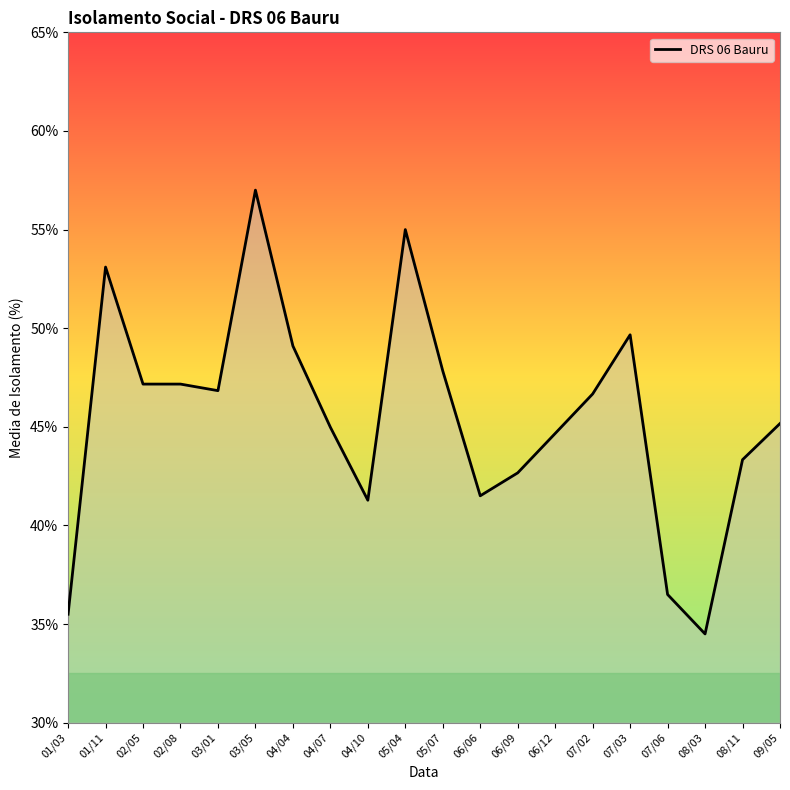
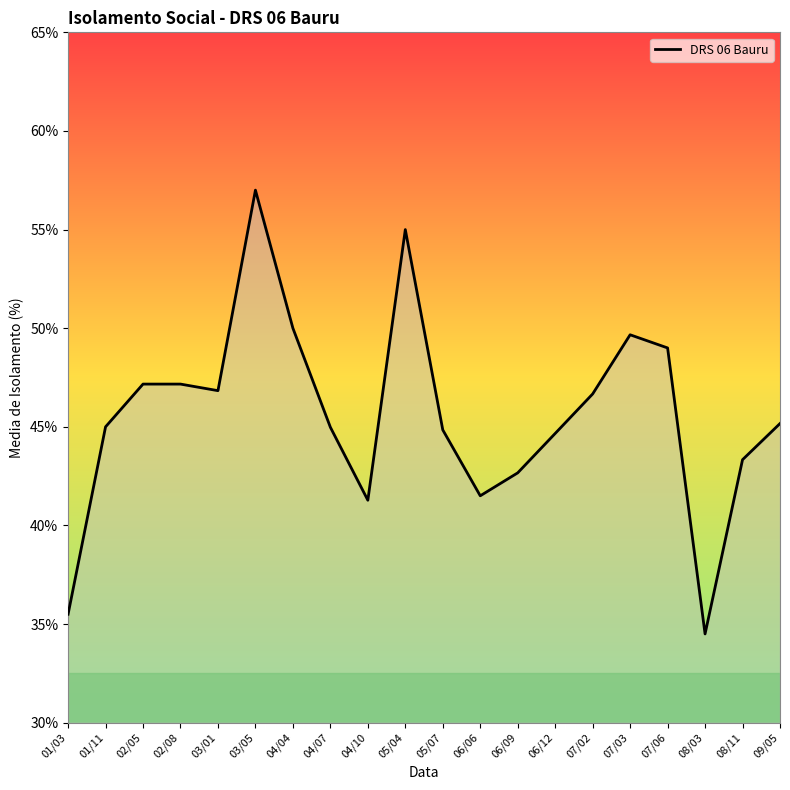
01/11: 53.1% -> 45.0%
04/04: 49.1% -> 50.0%
05/07: 47.8% -> 44.8%
07/06: 36.5% -> 49.0%
